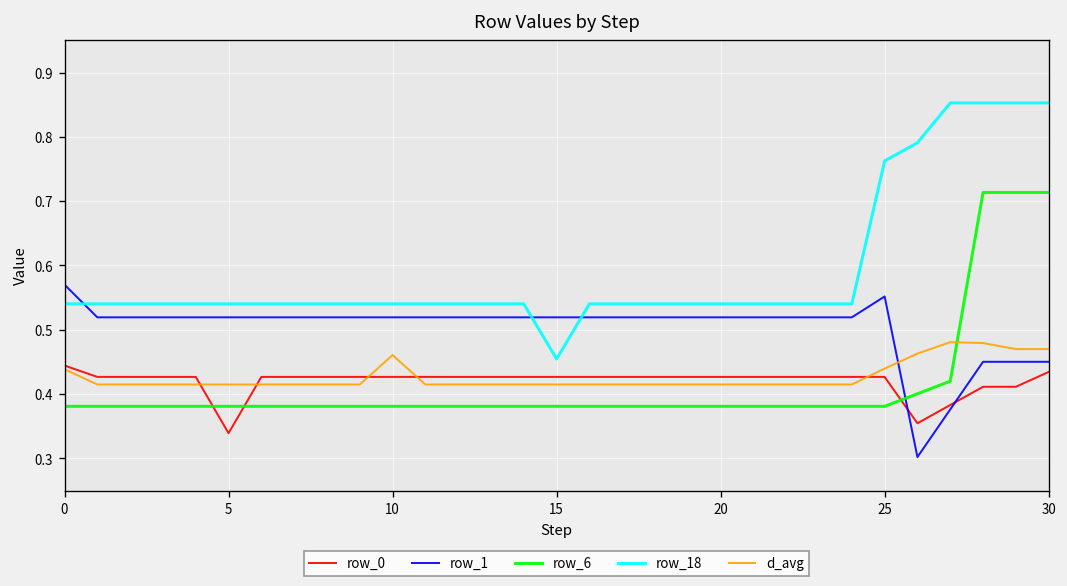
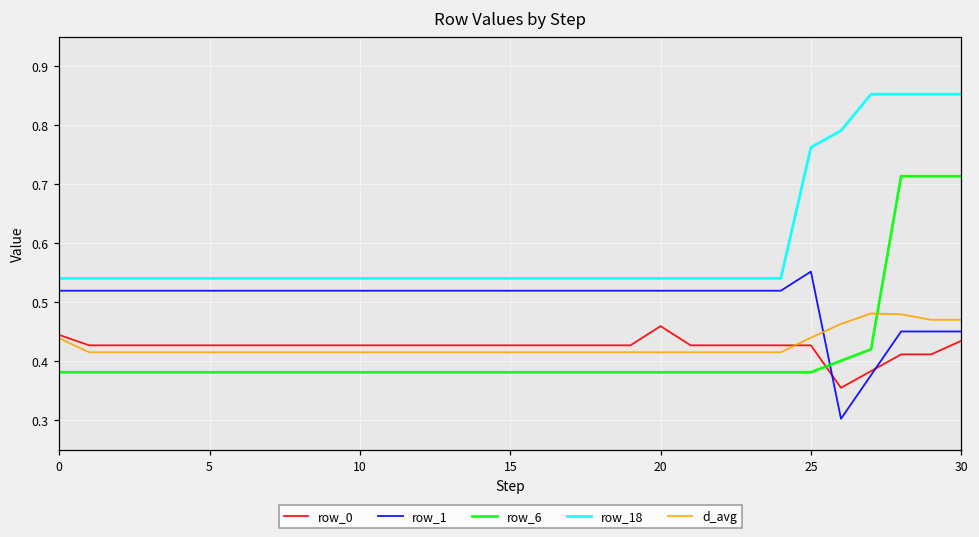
row_1, 0: 0.57 -> 0.52
row_0, 5: 0.34 -> 0.43
d_avg, 10: 0.46 -> 0.41
row_18, 15: 0.45 -> 0.54
row_0, 20: 0.43 -> 0.46
